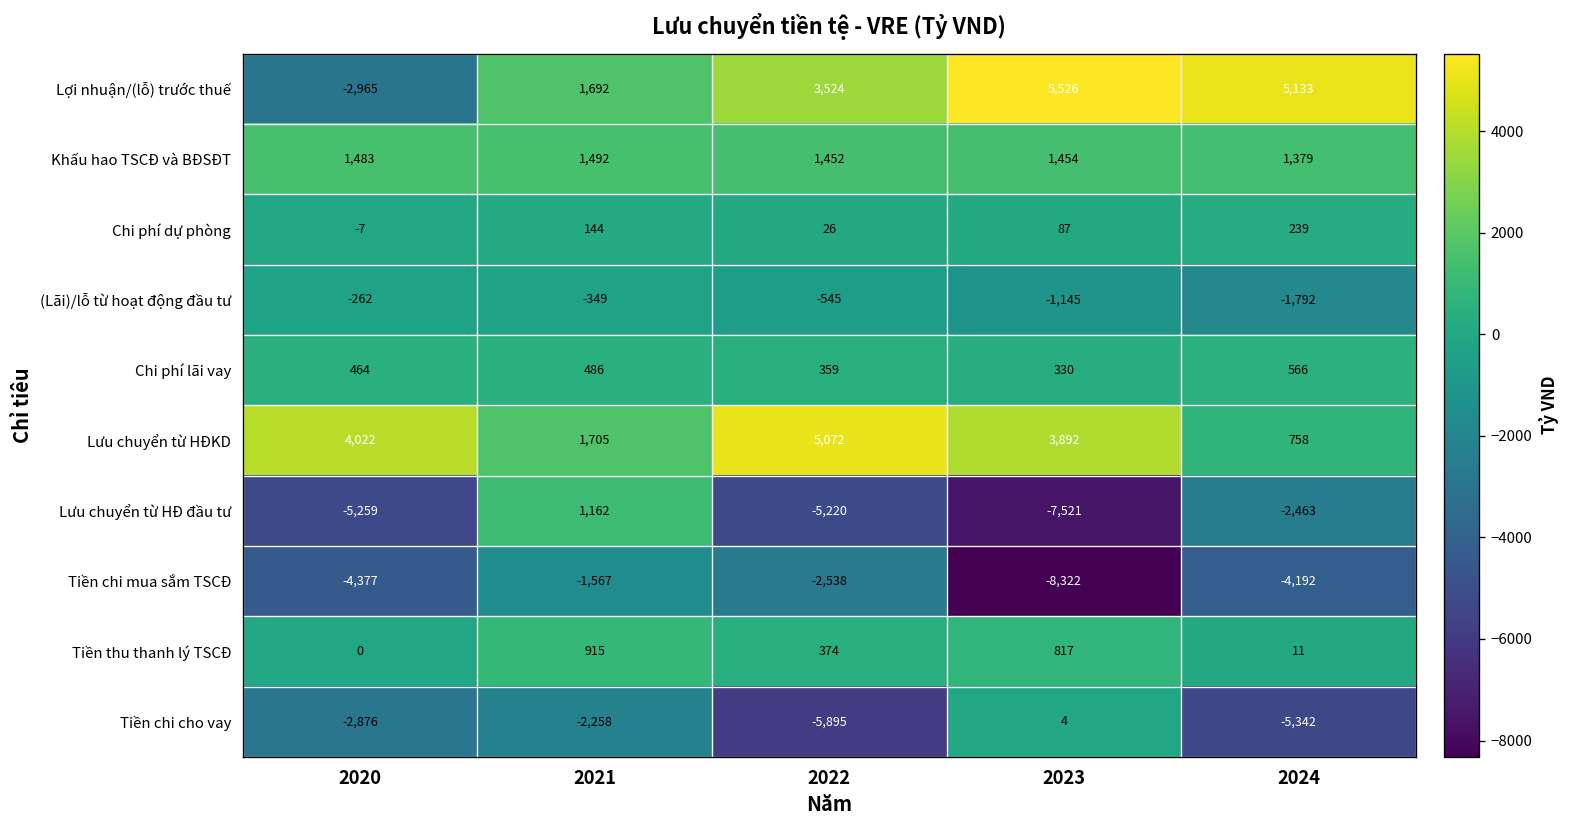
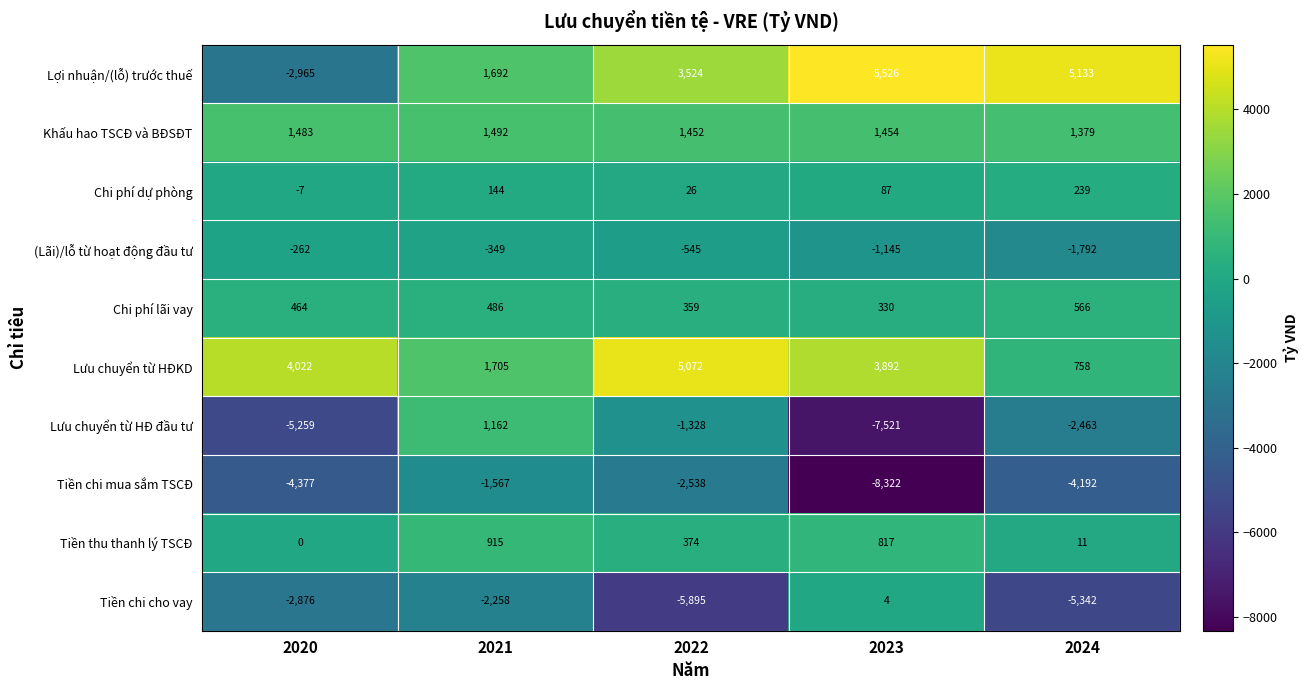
Lưu chuyển từ HĐ đầu tư, 2022: -5,220 -> -1,328
